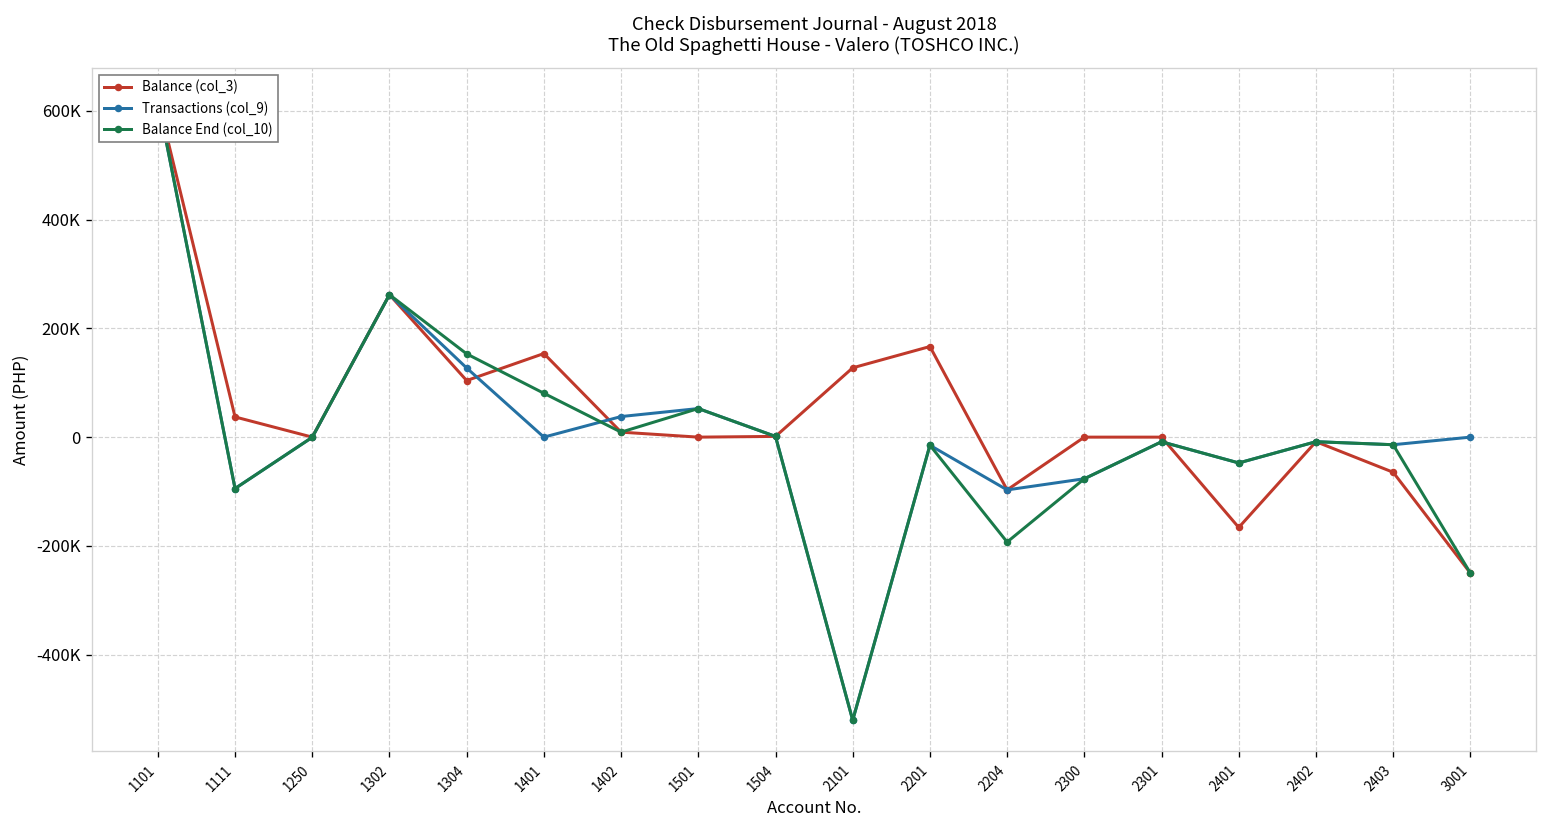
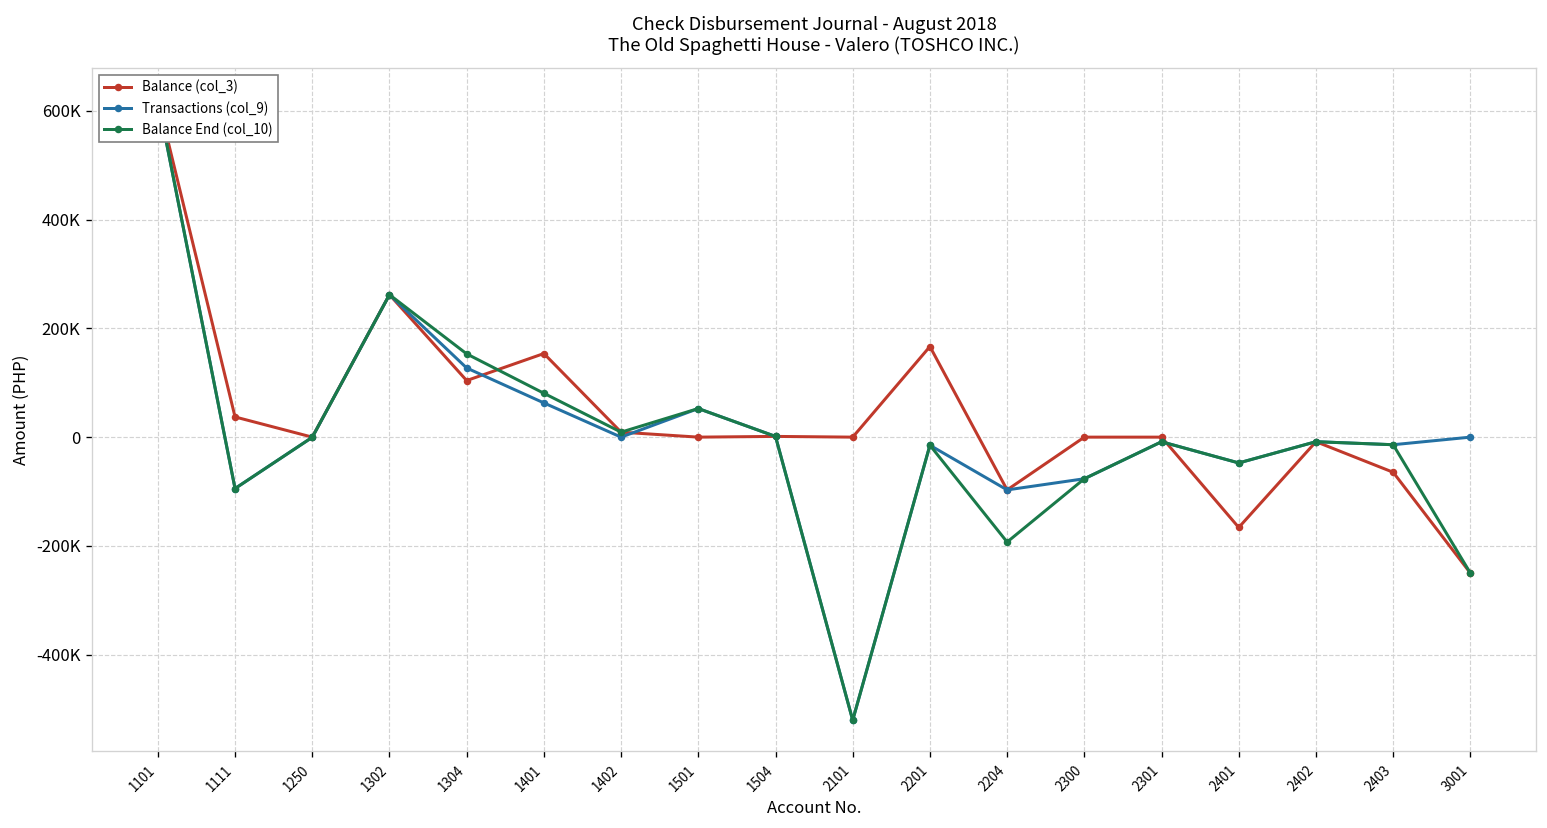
Transactions (col_9), 1401: 0 -> 60000
Transactions (col_9), 1402: 40000 -> 0
Balance (col_3), 2101: 130000 -> 0
